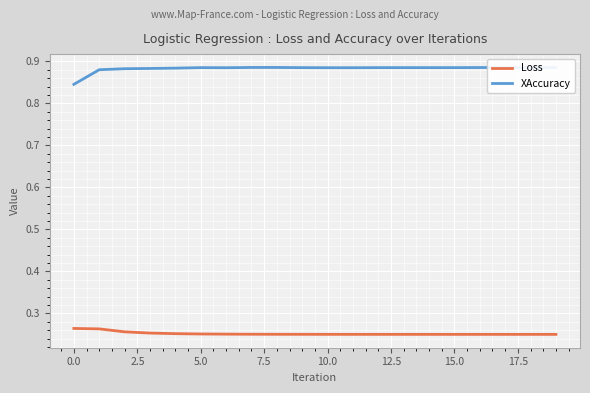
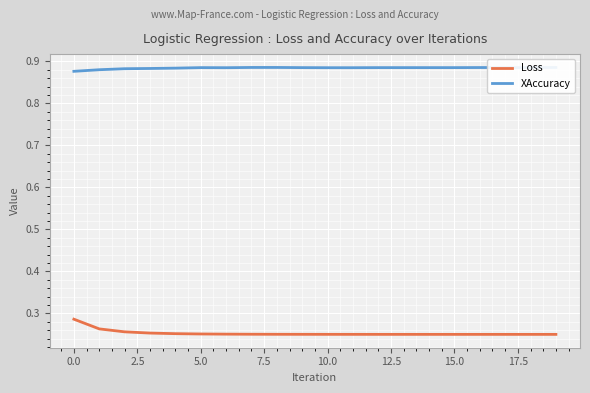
Loss, 0.0: 0.26 -> 0.29
XAccuracy, 0.0: 0.85 -> 0.88
